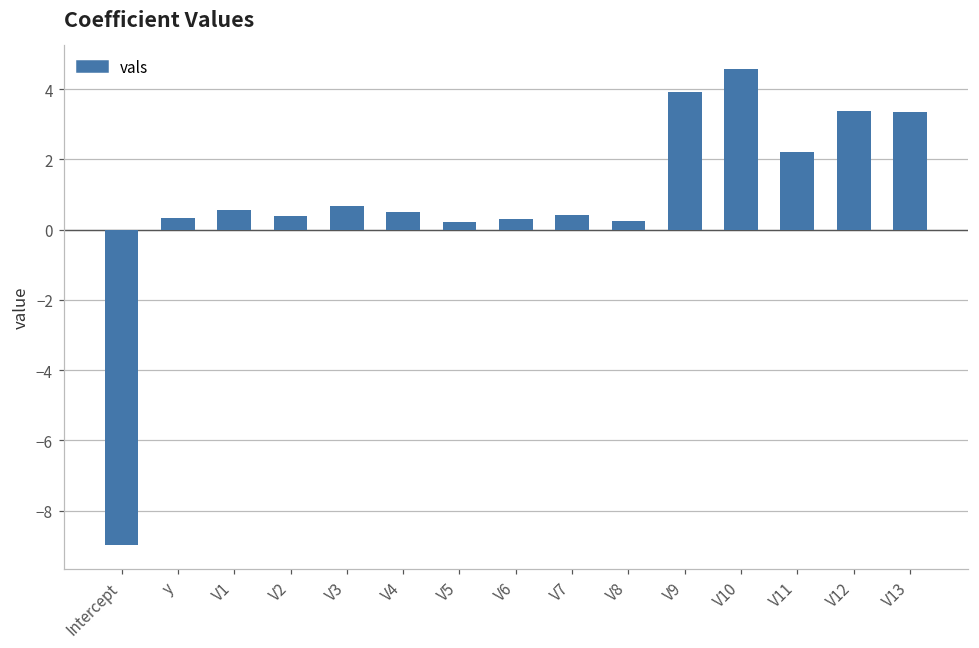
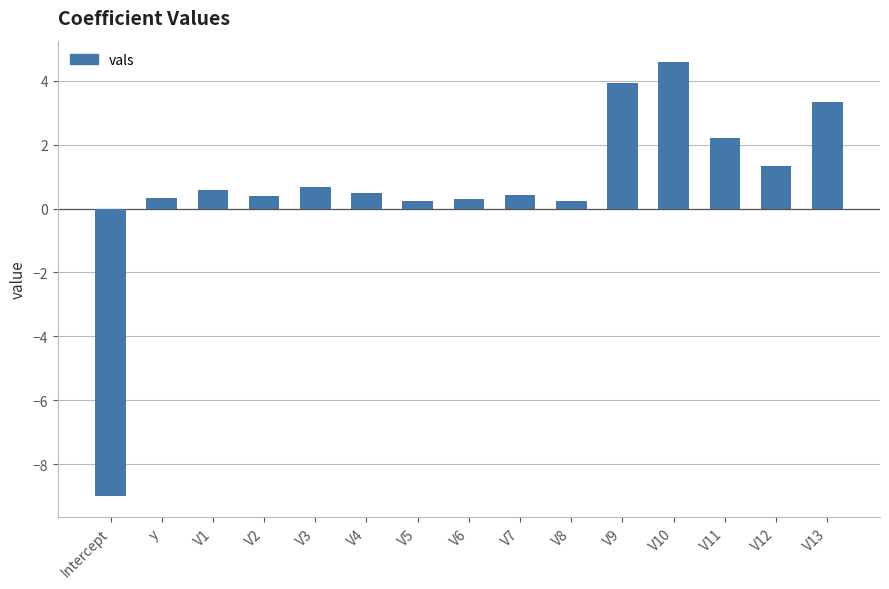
V12: 3.4 -> 1.3
